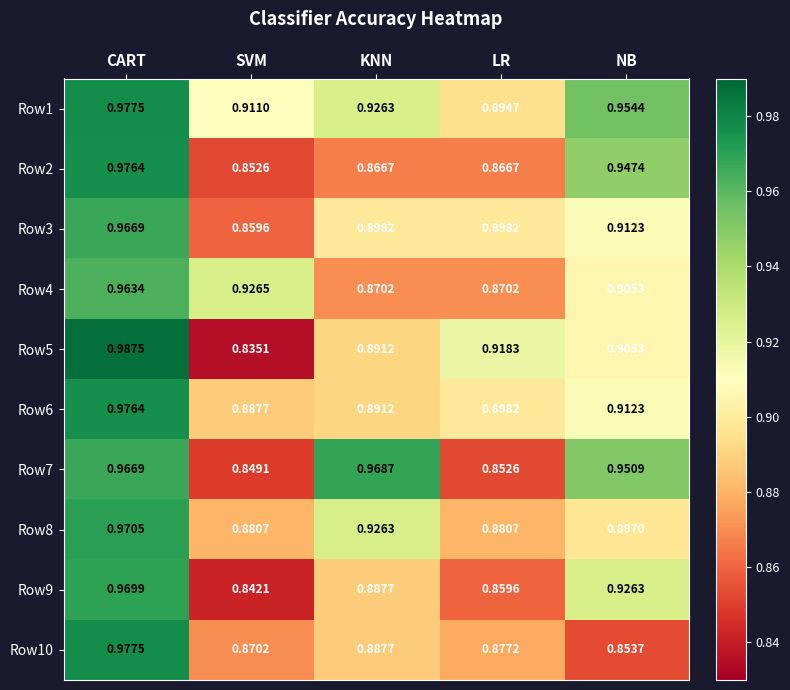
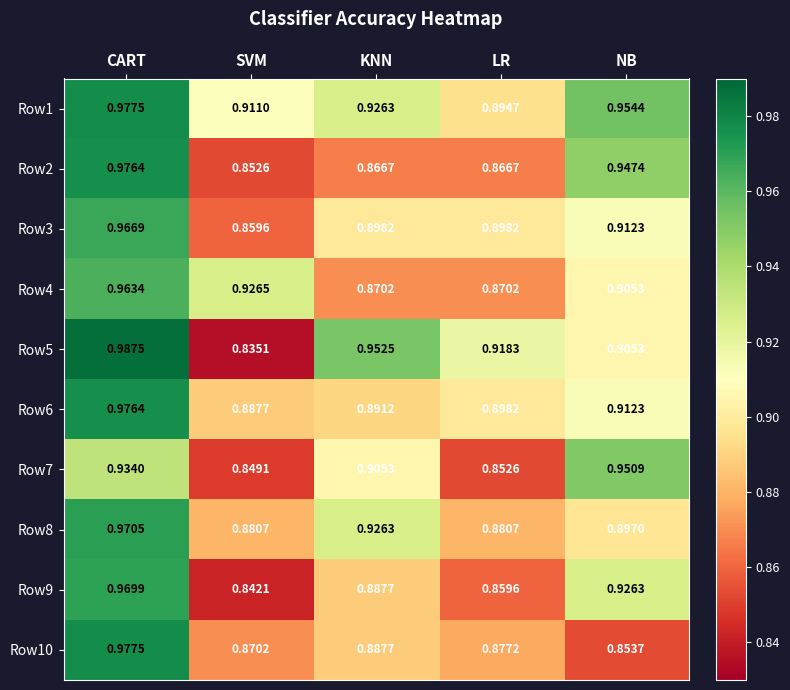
Row5, KNN: 0.8912 -> 0.9525
Row7, CART: 0.9669 -> 0.9340
Row7, KNN: 0.9687 -> 0.9053
